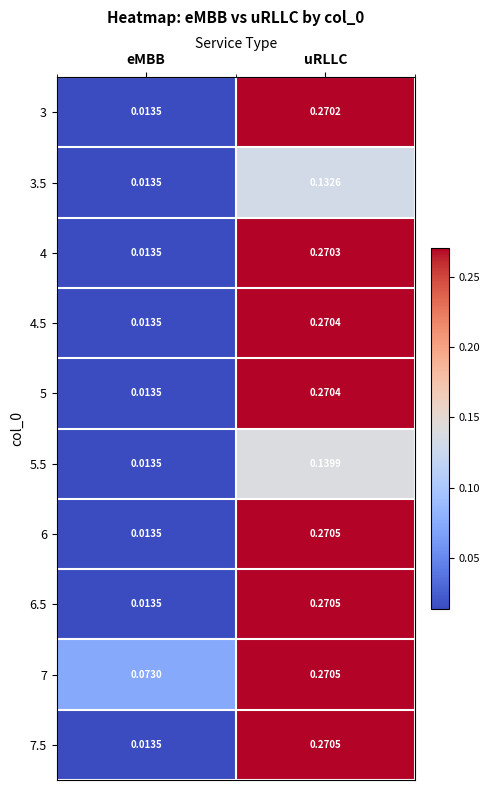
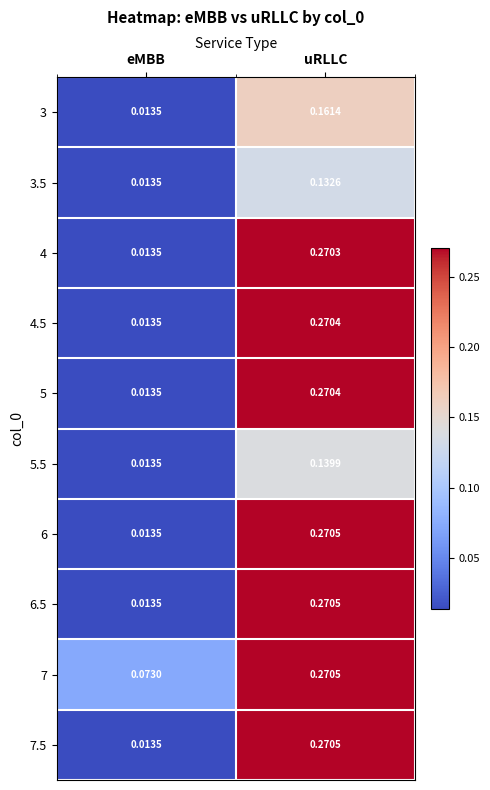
3, uRLLC: 0.2702 -> 0.1614
